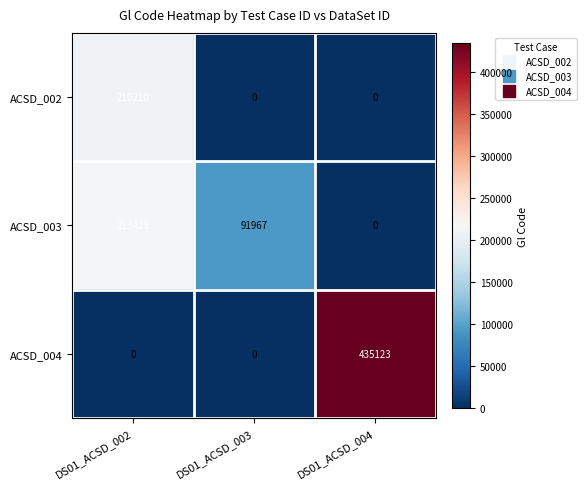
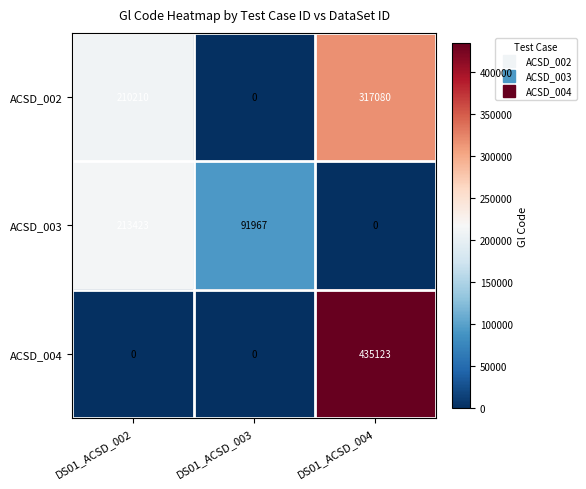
ACSD_002, DS01_ACSD_004: 0 -> 317080
